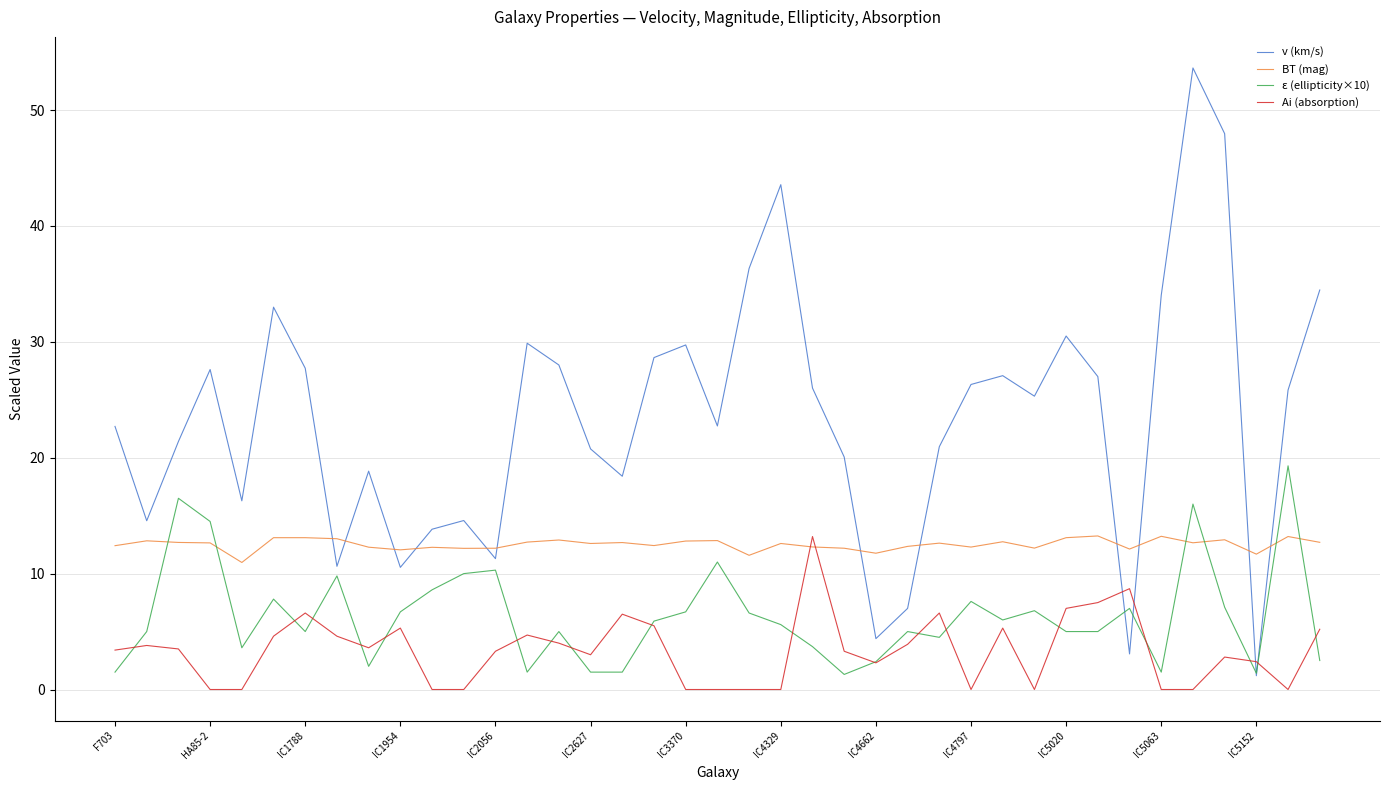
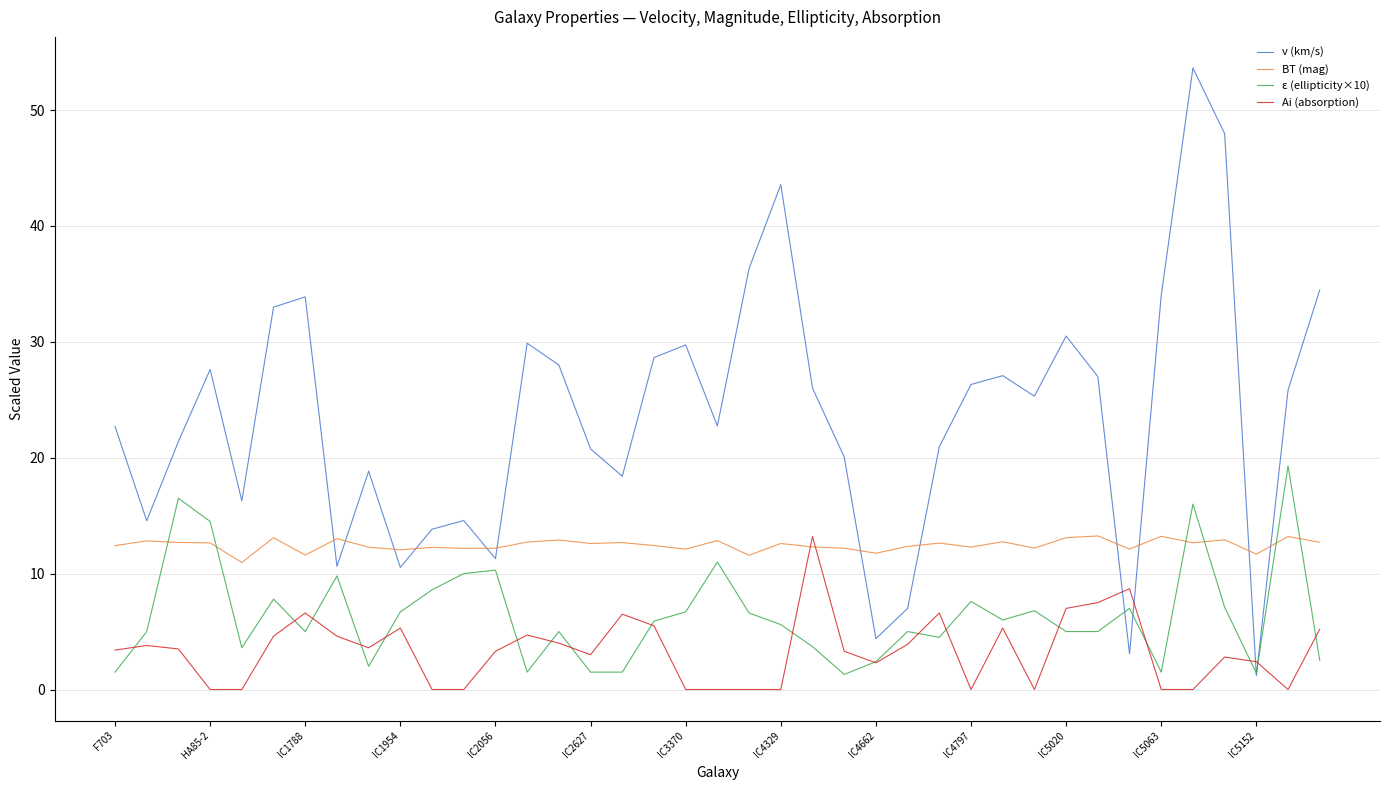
v (km/s), IC1788: 27.7 -> 33.9
BT (mag), IC1788: 13.1 -> 11.6
BT (mag), IC3370: 12.8 -> 12.1
